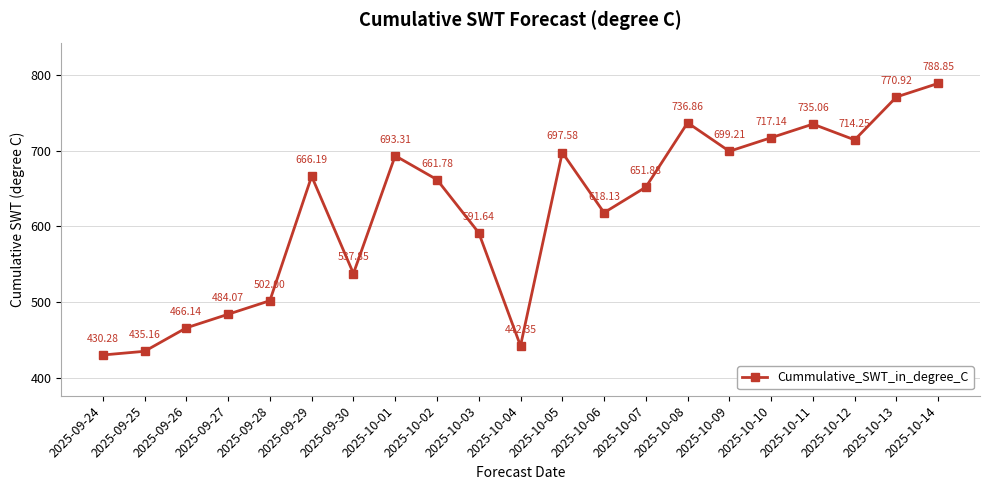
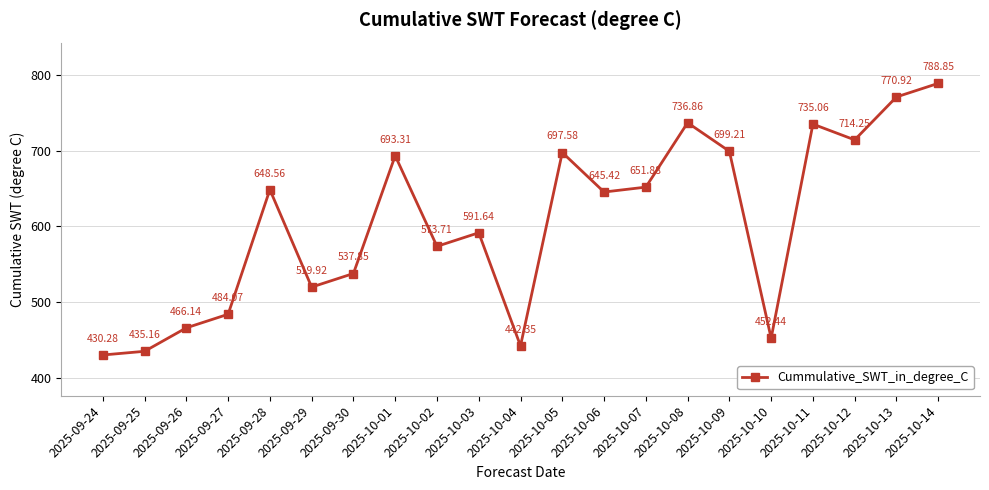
2025-09-28: 502.00 -> 648.56
2025-09-29: 666.19 -> 519.92
2025-10-02: 661.78 -> 573.71
2025-10-06: 618.13 -> 645.42
2025-10-10: 717.14 -> 452.44
